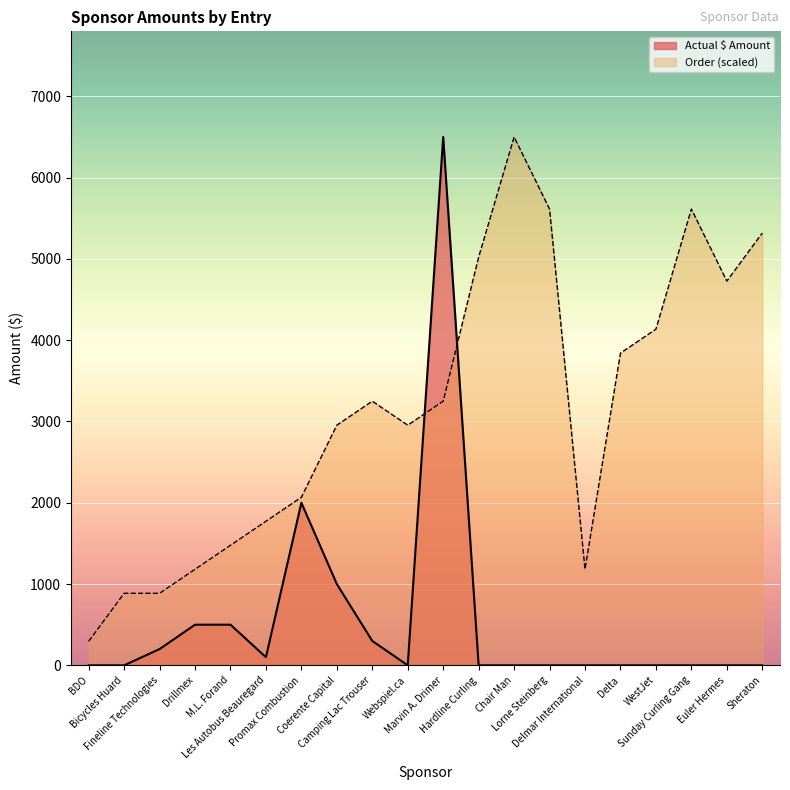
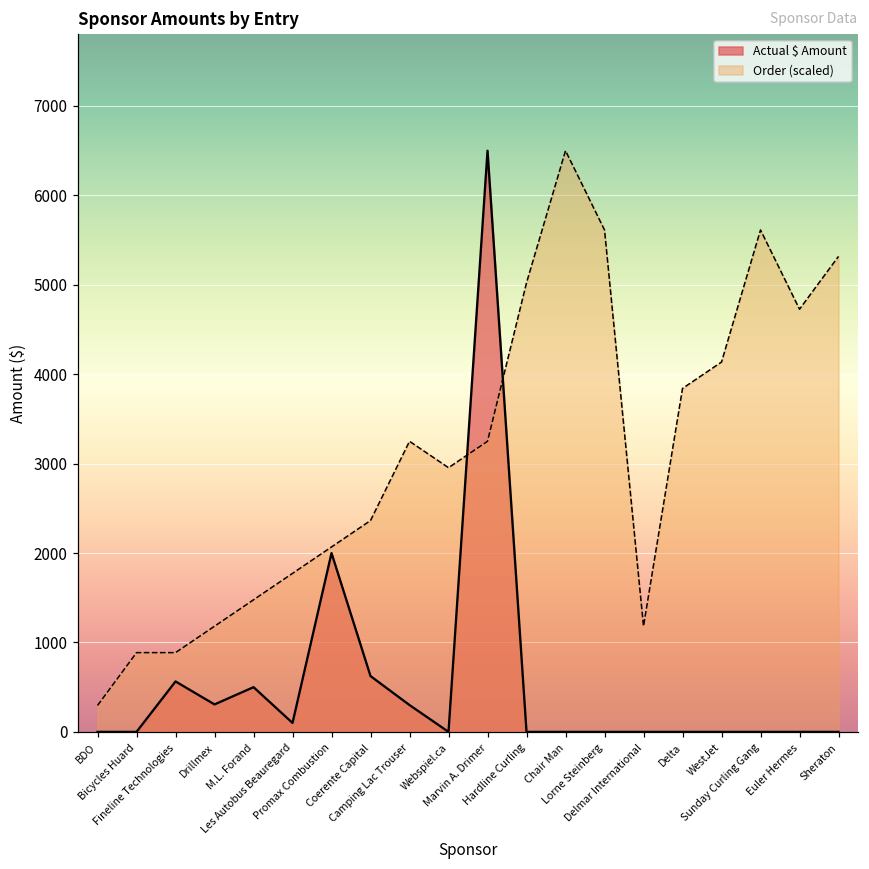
Actual $ Amount, Fineline Technologies: 200 -> 600
Actual $ Amount, Drillmex: 500 -> 300
Actual $ Amount, Coerente Capital: 1000 -> 600
Order (scaled), Coerente Capital: 3000 -> 2400
